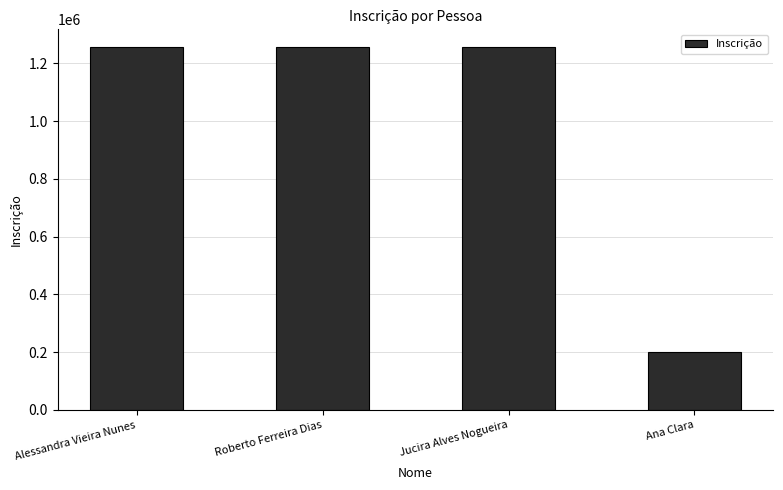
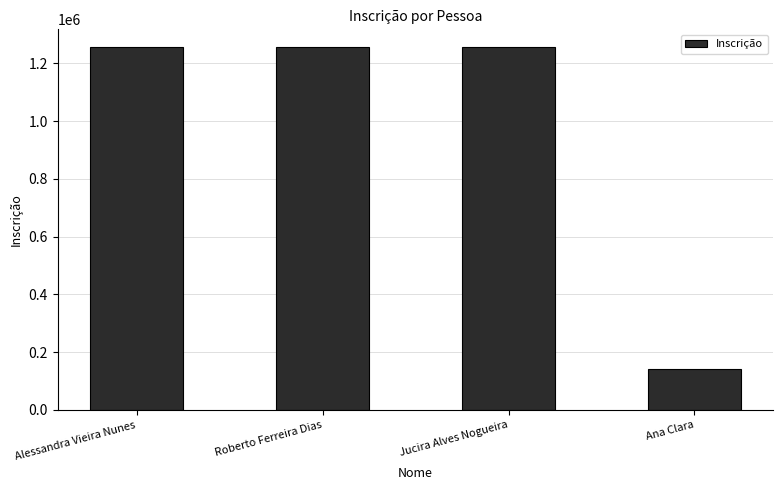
Ana Clara: 200000 -> 140000
